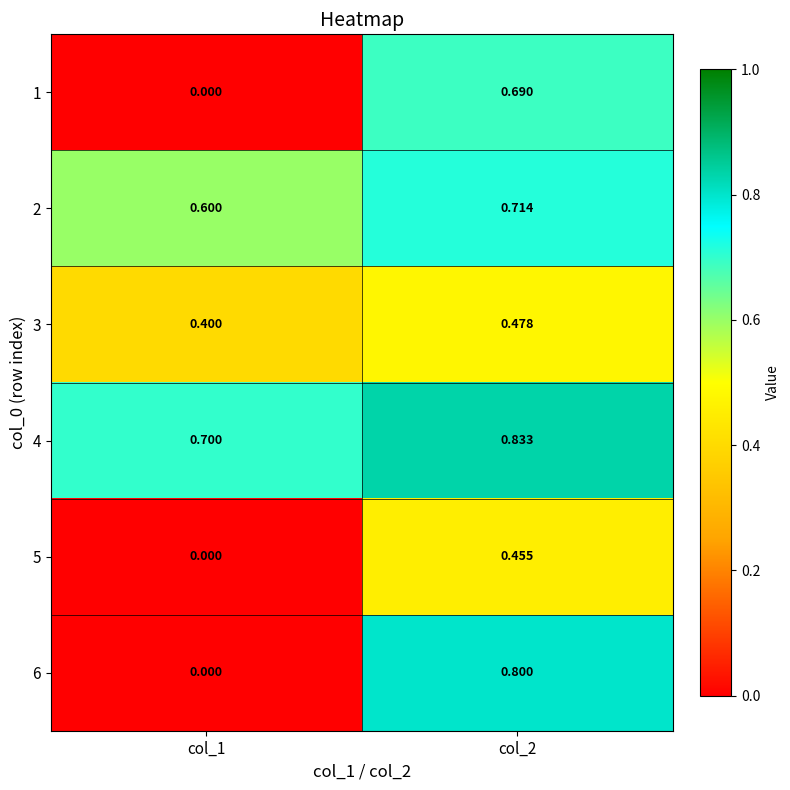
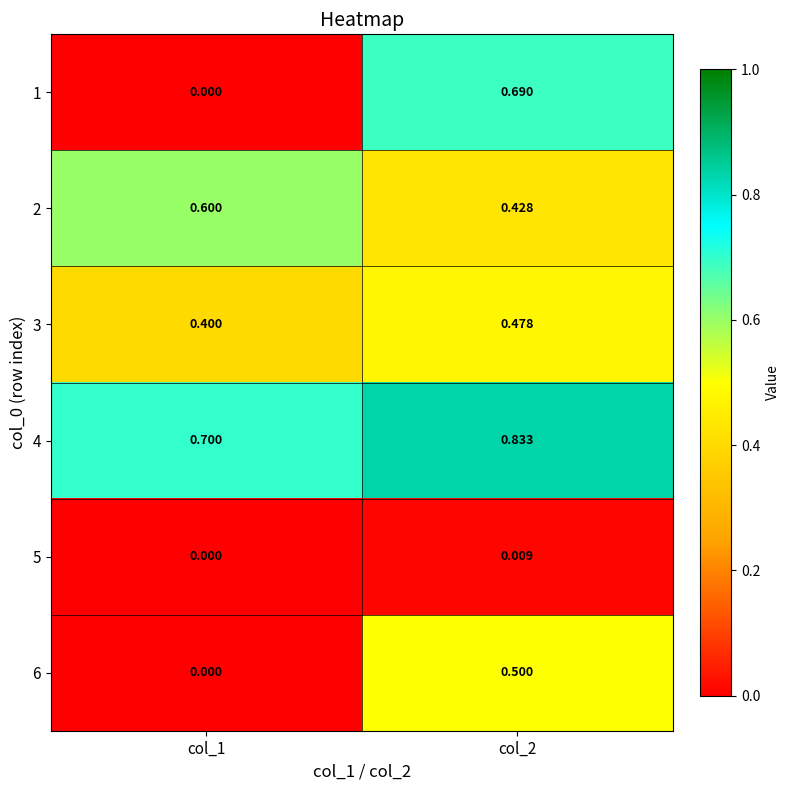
2, col_2: 0.714 -> 0.428
5, col_2: 0.455 -> 0.009
6, col_2: 0.800 -> 0.500
